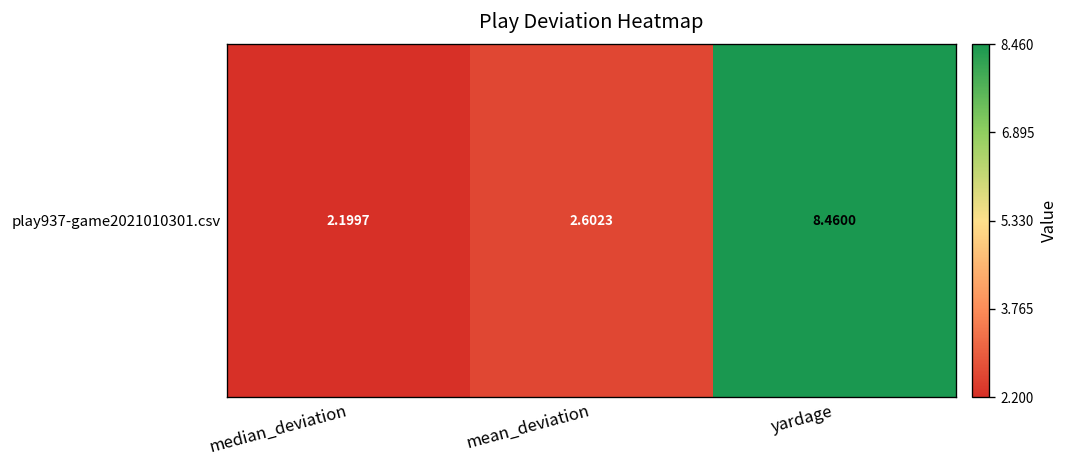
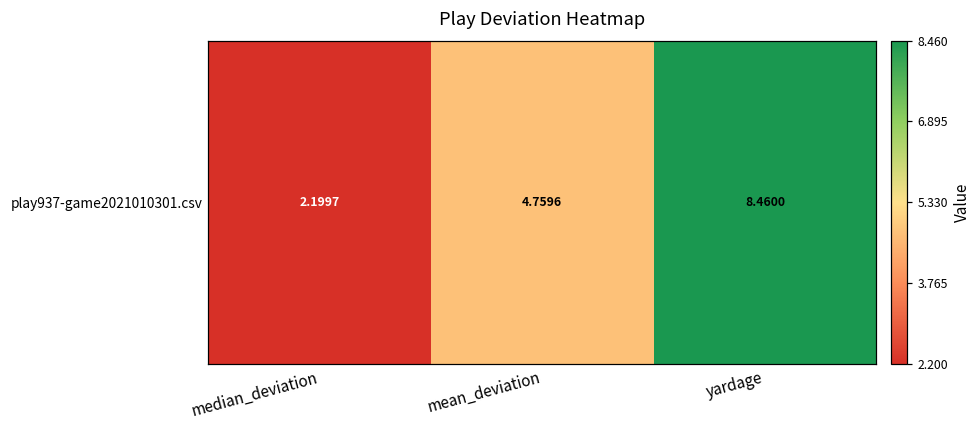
play937-game2021010301.csv, mean_deviation: 2.6023 -> 4.7596
